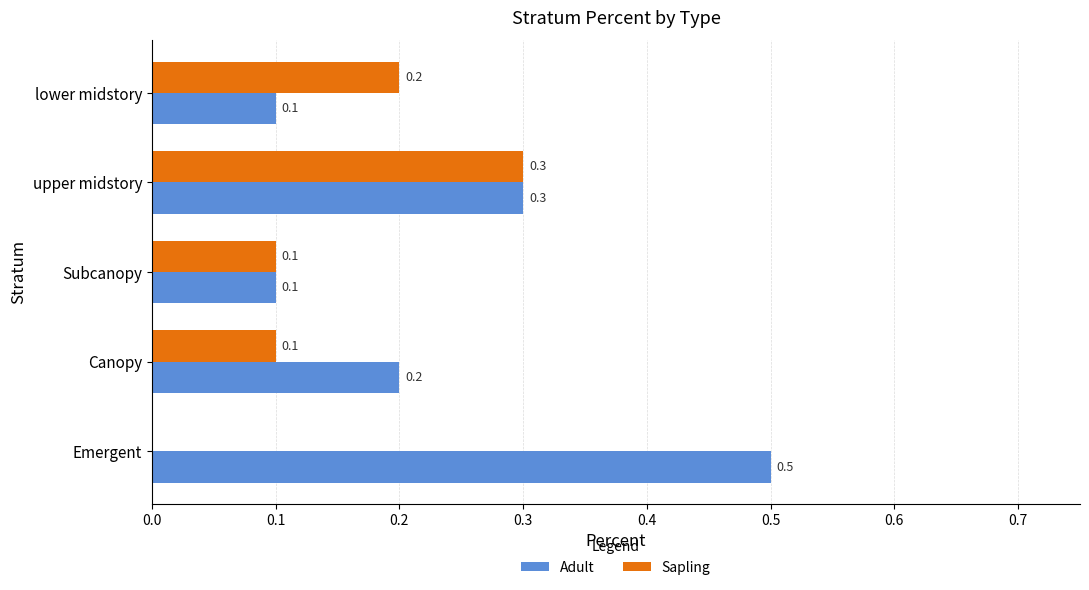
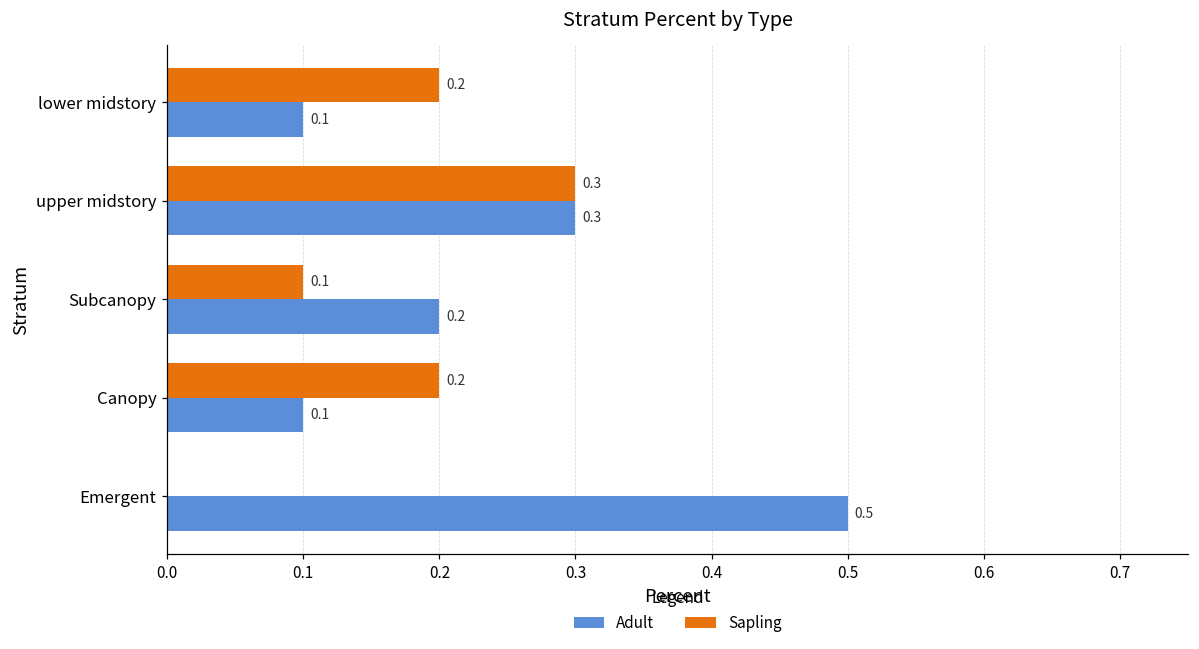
Adult, Subcanopy: 0.1 -> 0.2
Sapling, Canopy: 0.1 -> 0.2
Adult, Canopy: 0.2 -> 0.1
